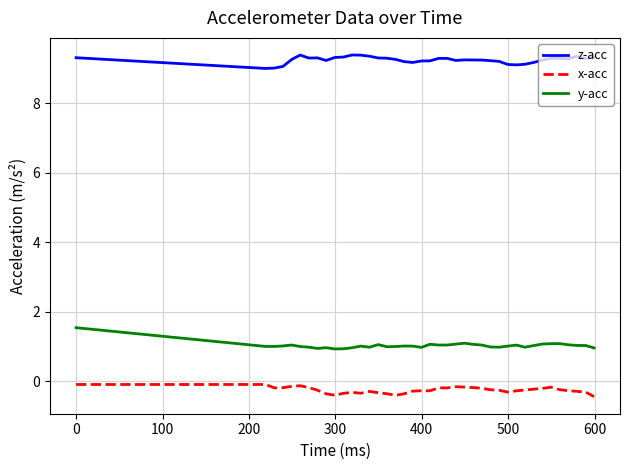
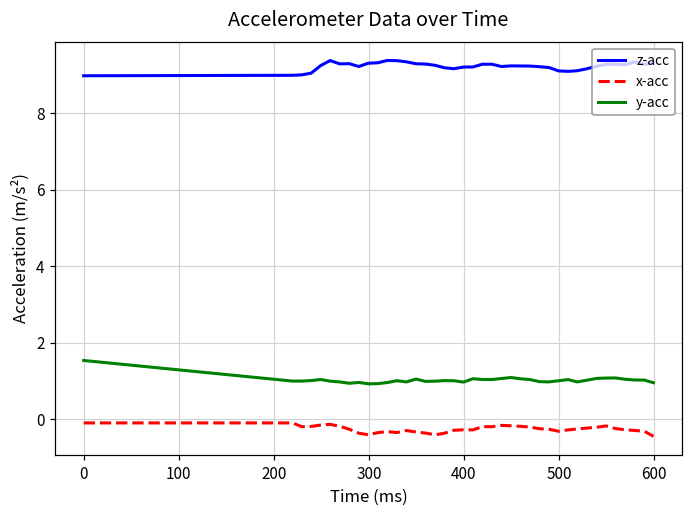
z-acc, 0: 9.3 -> 9.0
